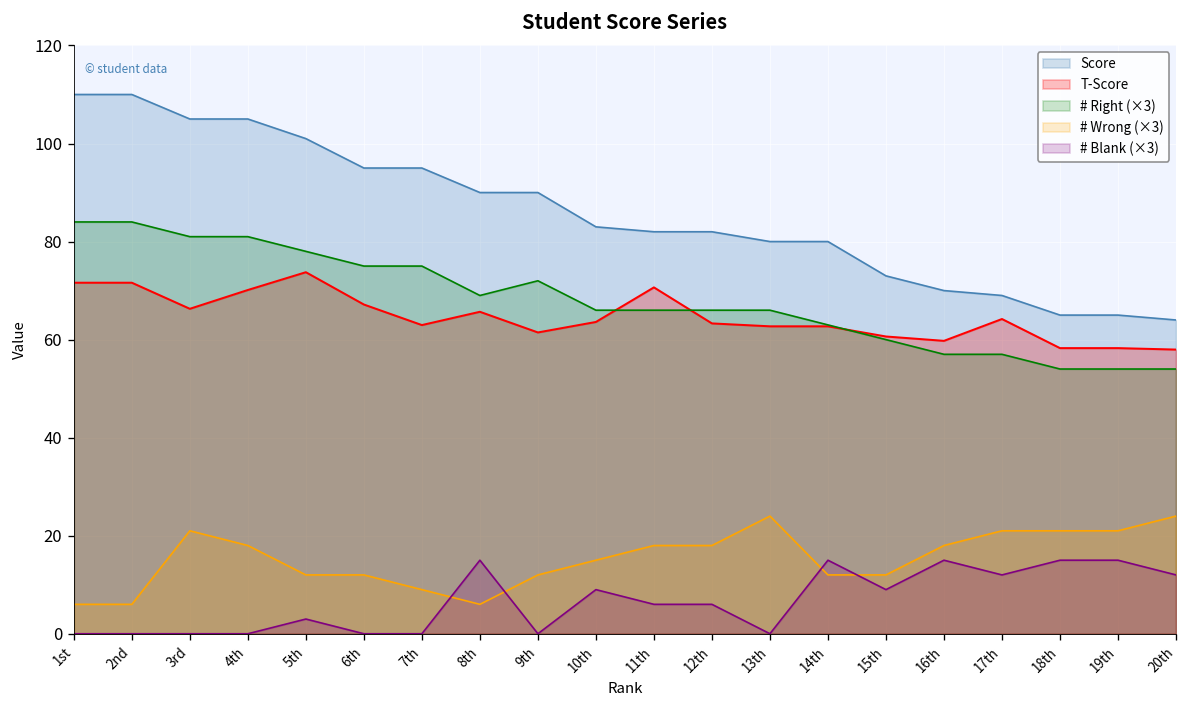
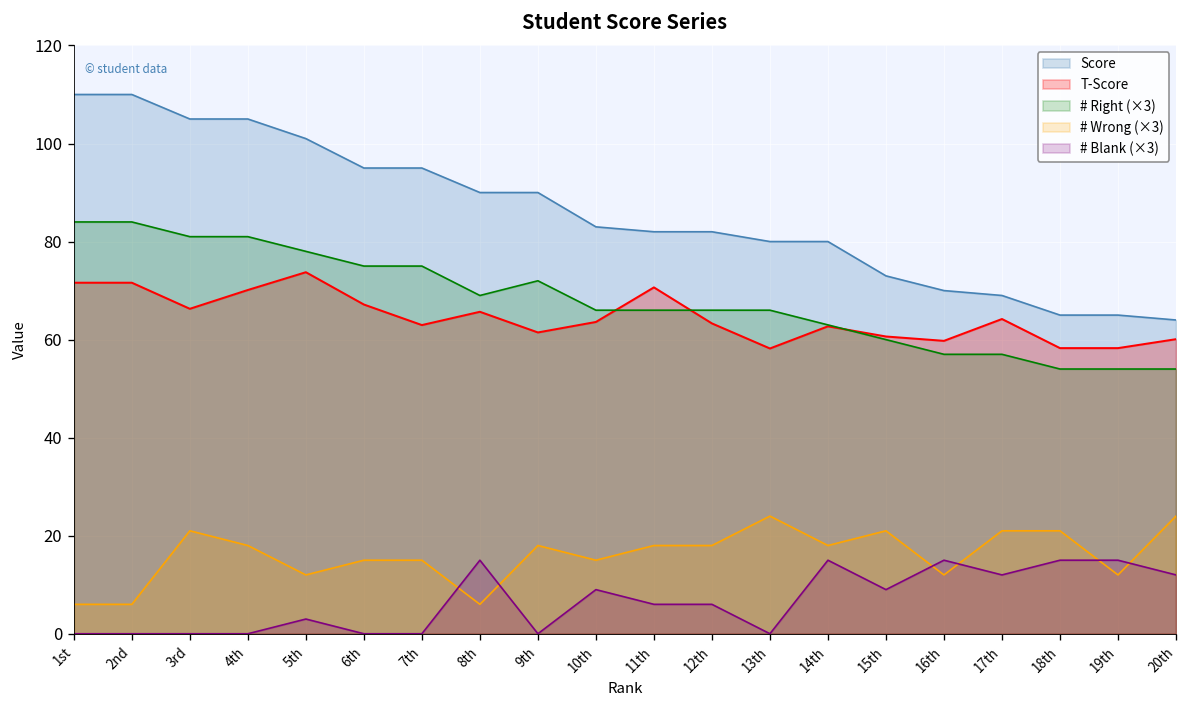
# Wrong (×3), 6th: 12 -> 15
# Wrong (×3), 7th: 9 -> 15
# Wrong (×3), 9th: 12 -> 18
T-Score, 13th: 63 -> 58
# Wrong (×3), 14th: 12 -> 18
# Wrong (×3), 15th: 12 -> 21
# Wrong (×3), 16th: 18 -> 12
# Wrong (×3), 19th: 21 -> 12
T-Score, 20th: 58 -> 60
